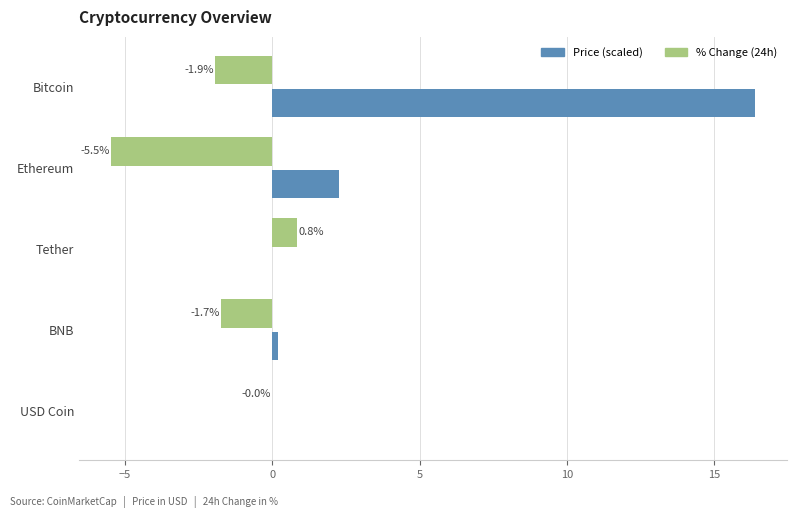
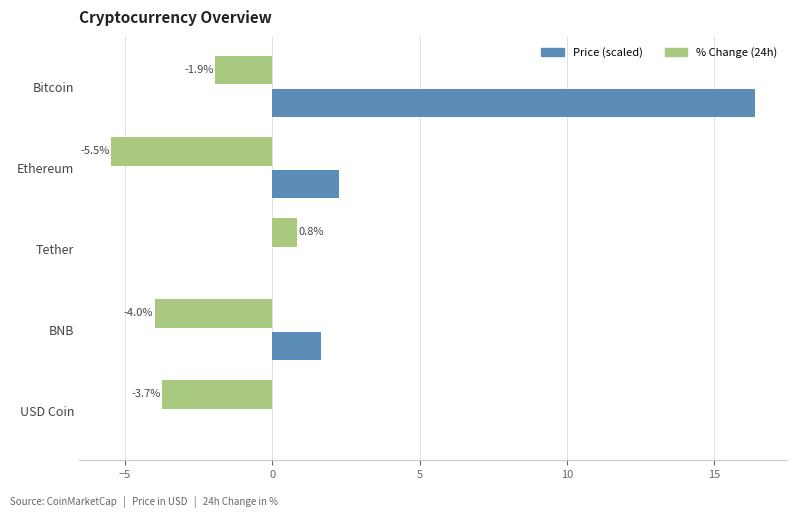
% Change (24h), BNB: -1.7% -> -4.0%
Price (scaled), BNB: 0.2 -> 1.7
% Change (24h), USD Coin: -0.0% -> -3.7%
